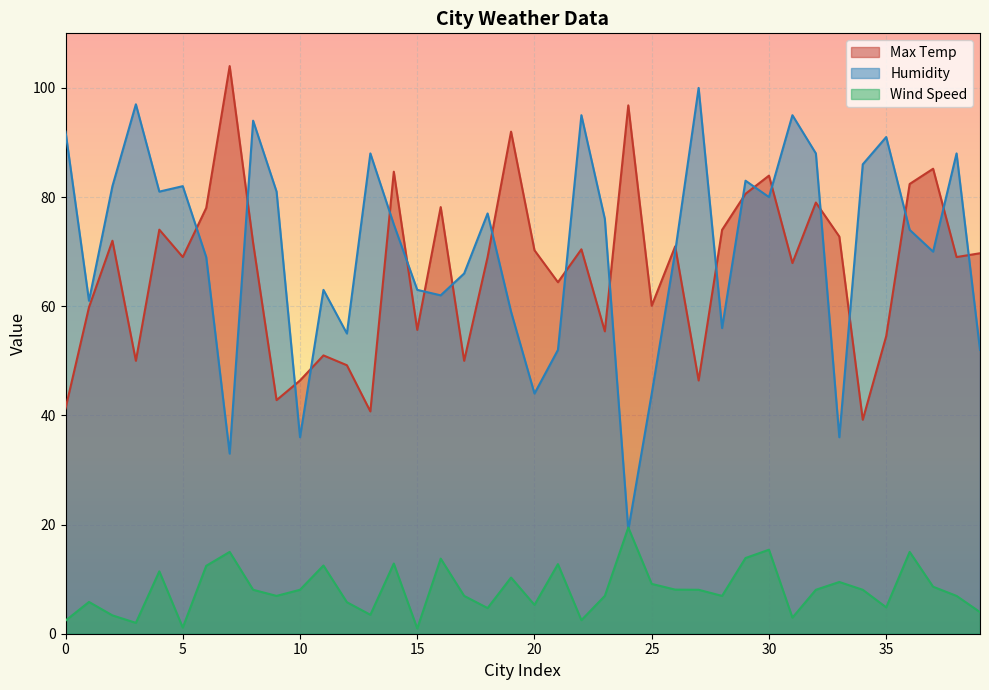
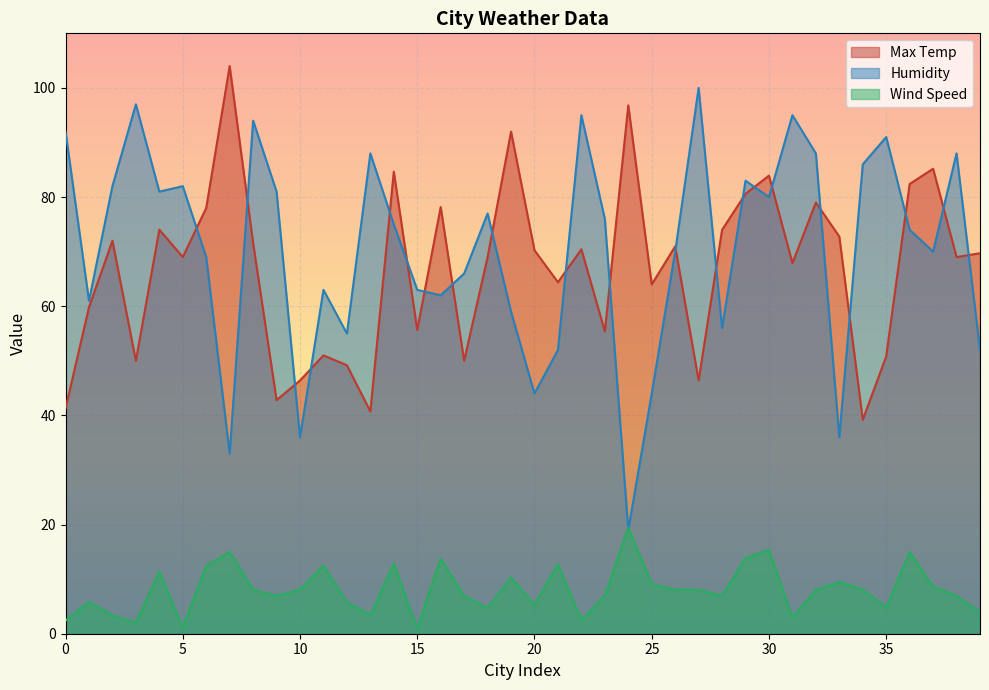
Max Temp, 25: 60 -> 64
Max Temp, 35: 55 -> 51
